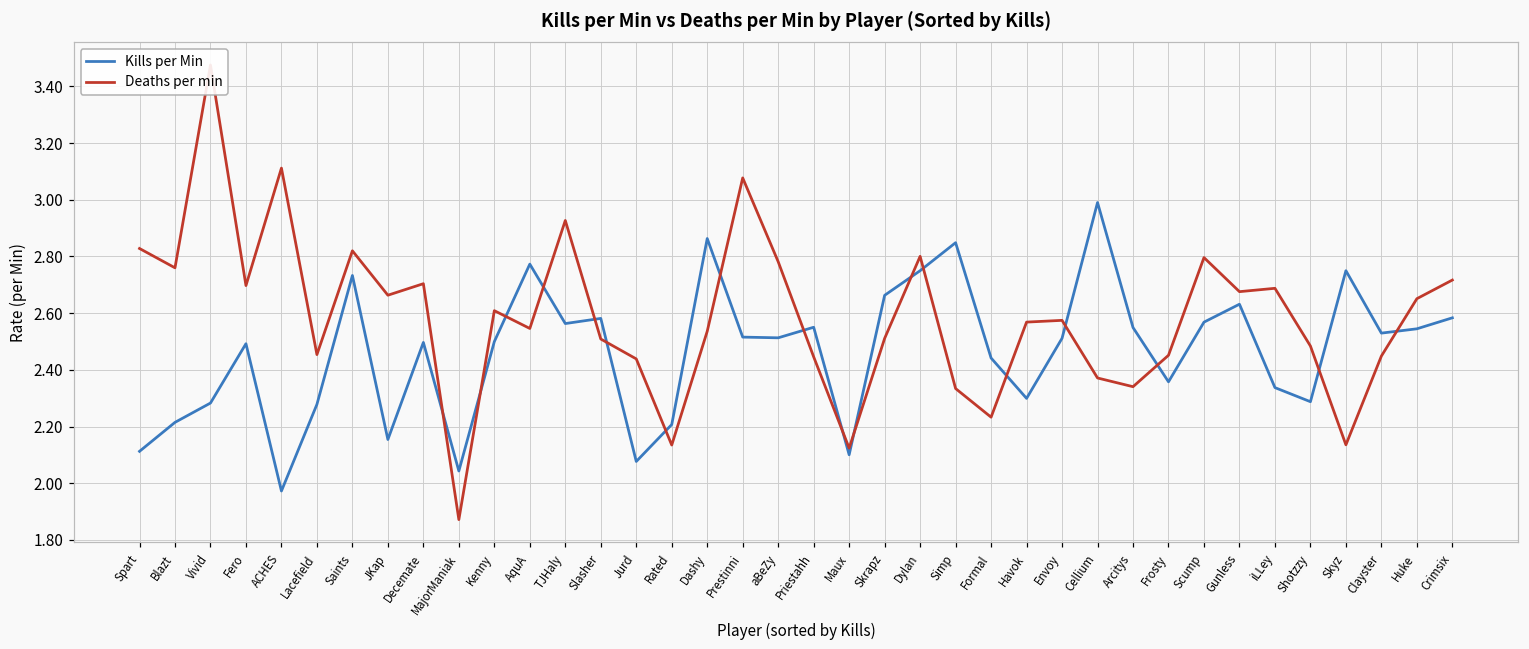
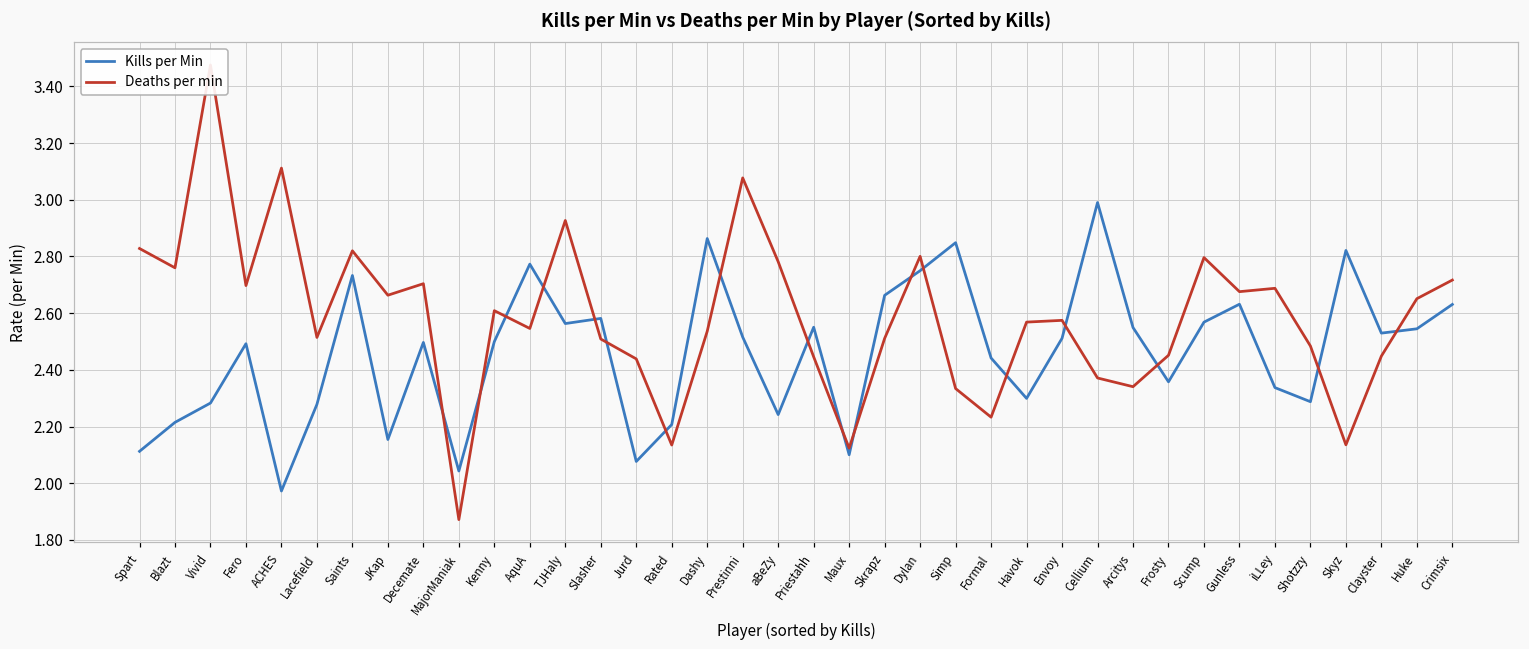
Deaths per min, Lacefield: 2.45 -> 2.51
Kills per Min, aBeZy: 2.51 -> 2.24
Kills per Min, Skyz: 2.75 -> 2.82
Kills per Min, Crimsix: 2.58 -> 2.63
